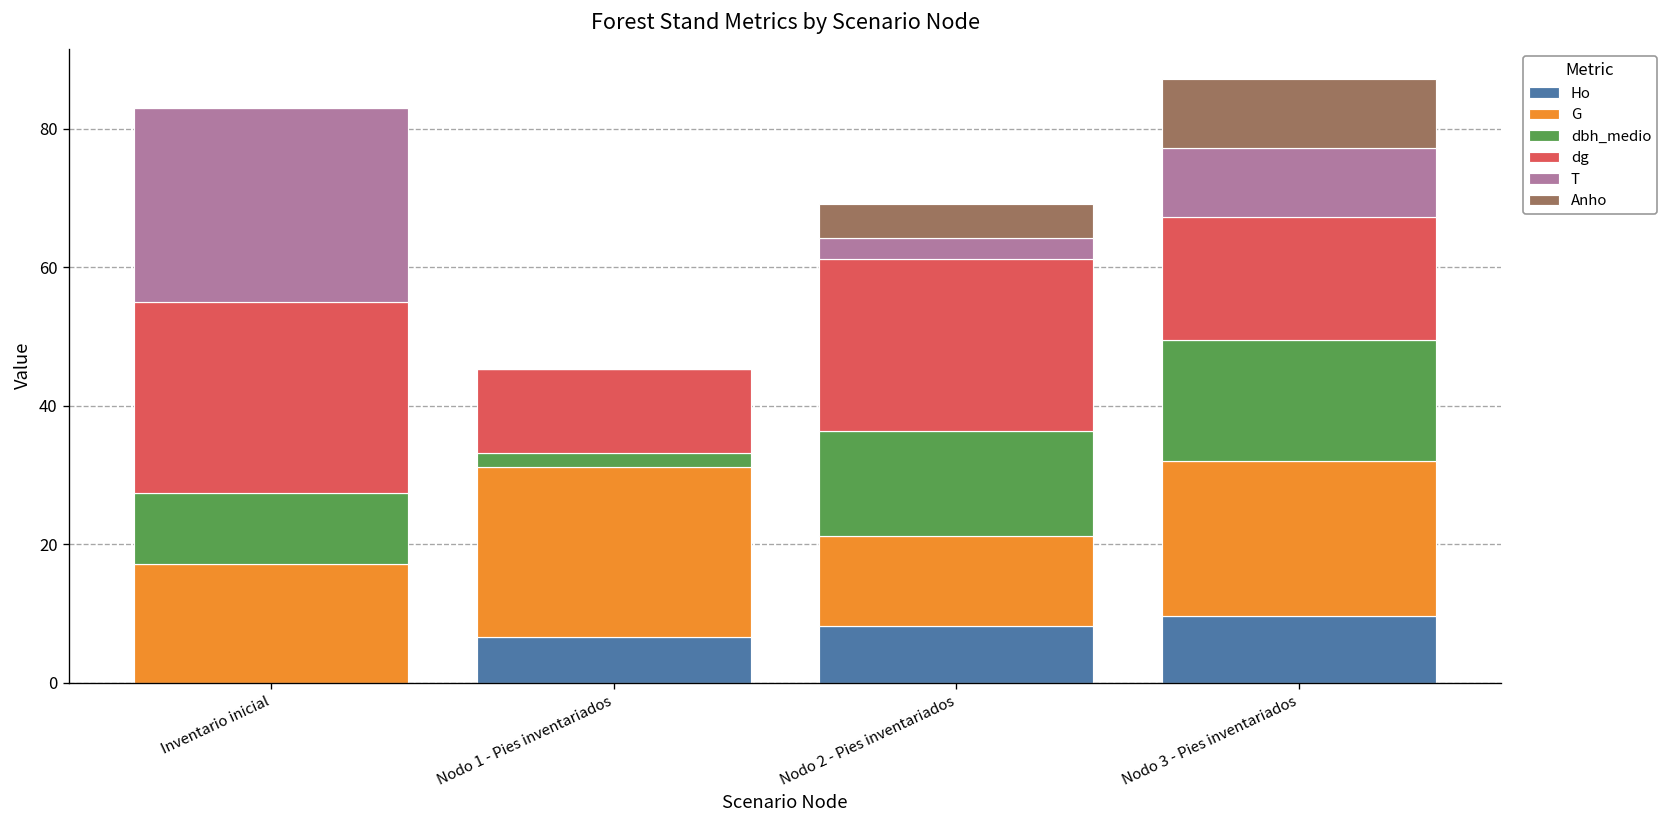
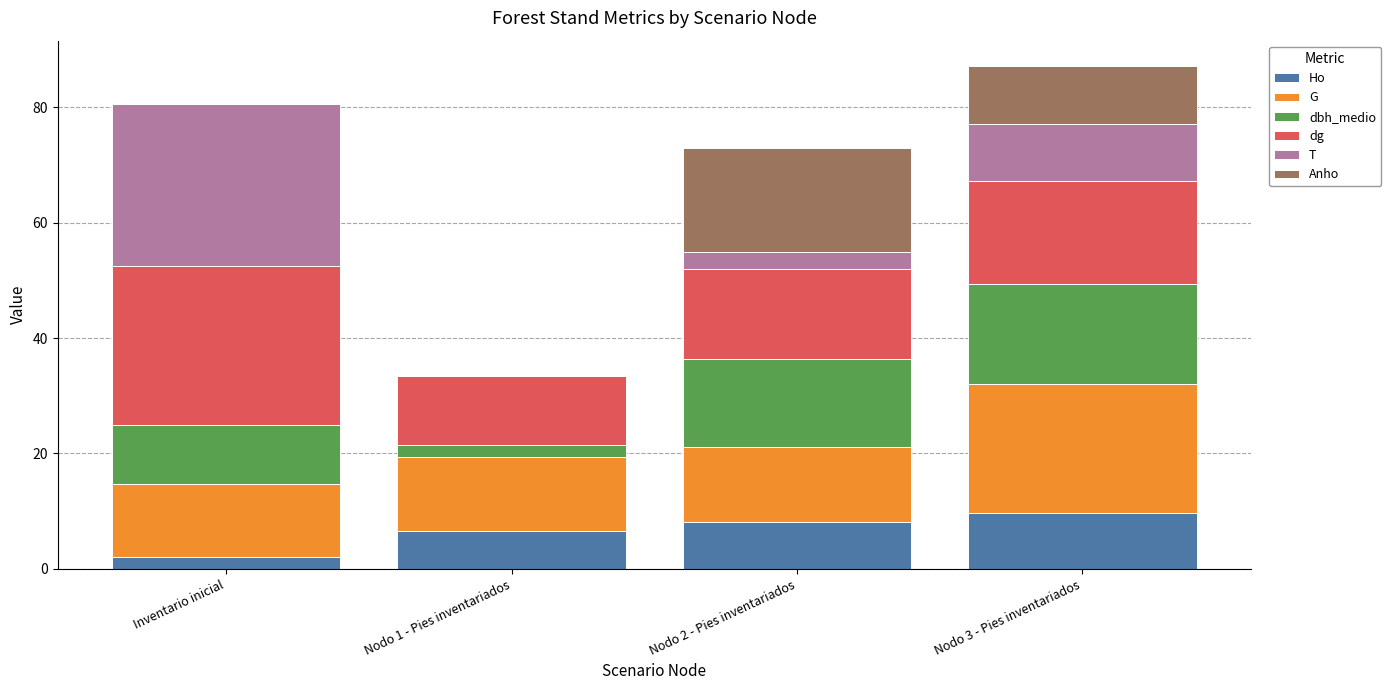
Ho, Inventario inicial: 0 -> 2
G, Inventario inicial: 17 -> 13
G, Nodo 1 - Pies inventariados: 24 -> 13
dg, Nodo 2 - Pies inventariados: 25 -> 16
Anho, Nodo 2 - Pies inventariados: 5 -> 18
